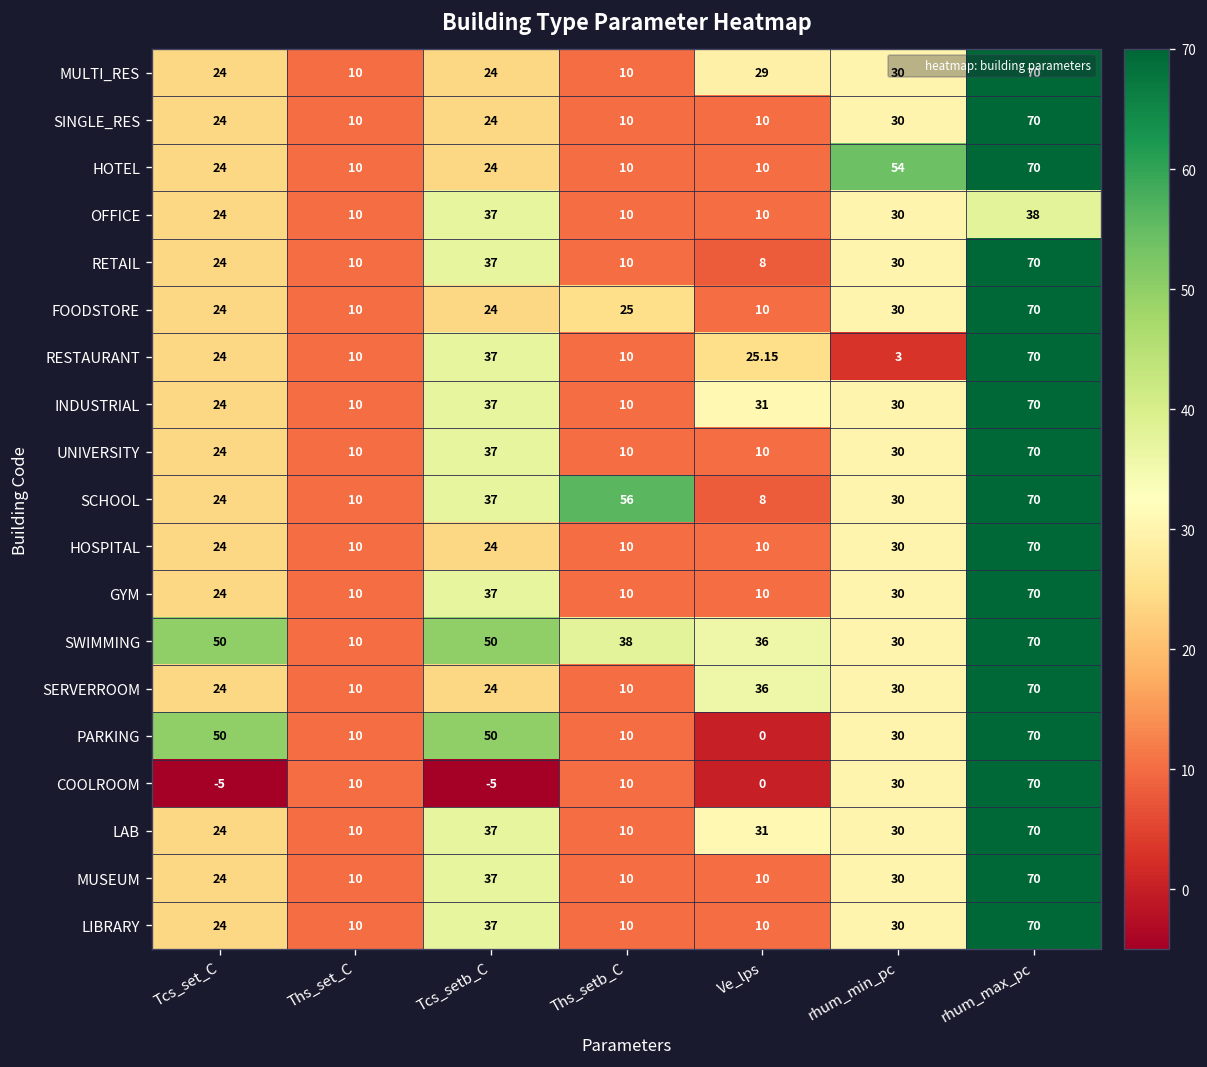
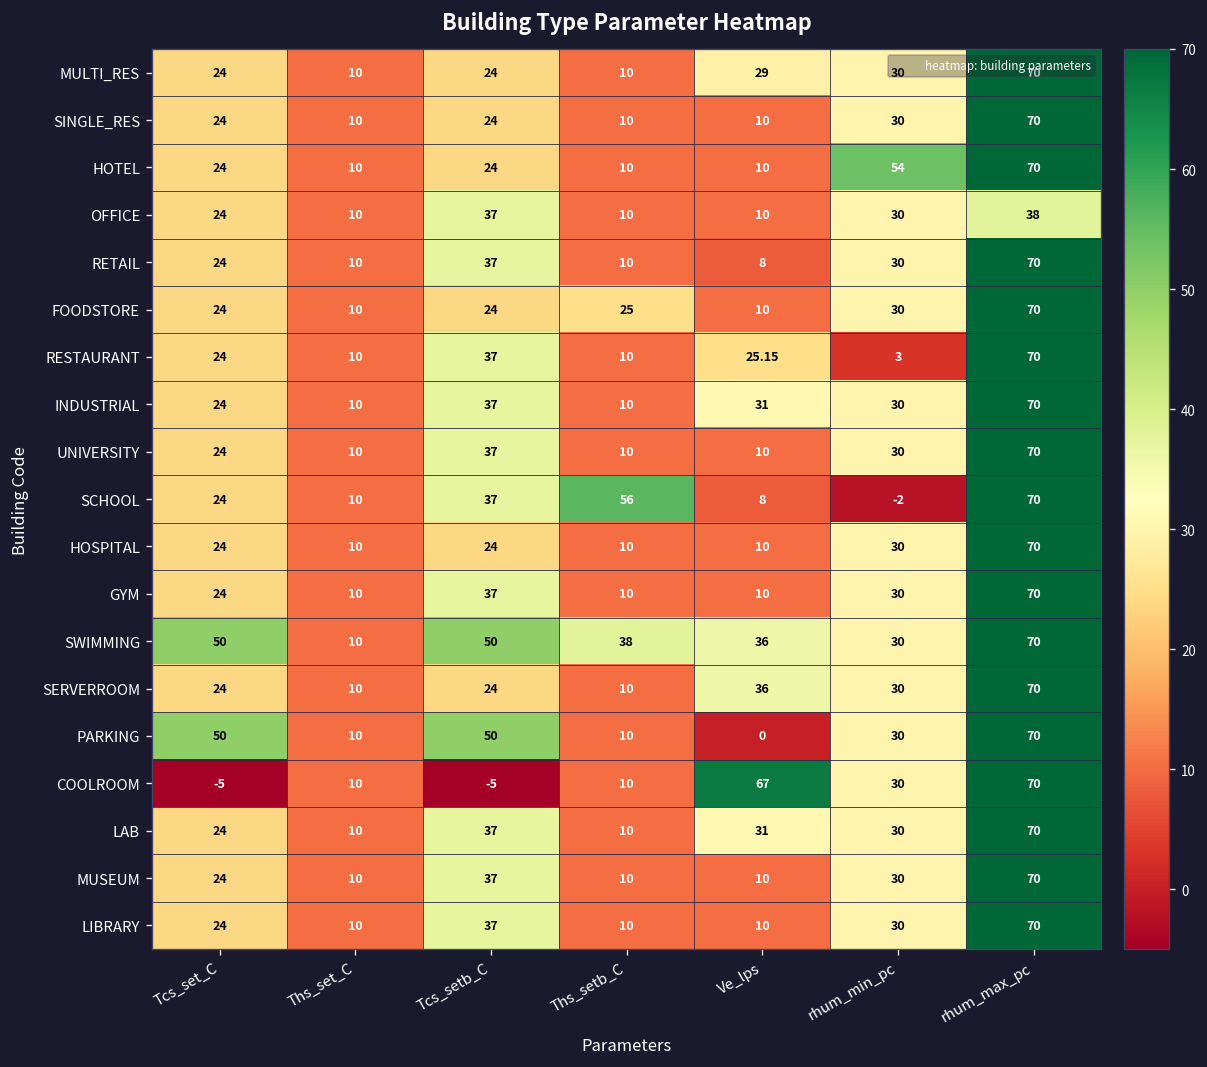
SCHOOL, rhum_min_pc: 30 -> -2
COOLROOM, Ve_lps: 0 -> 67
